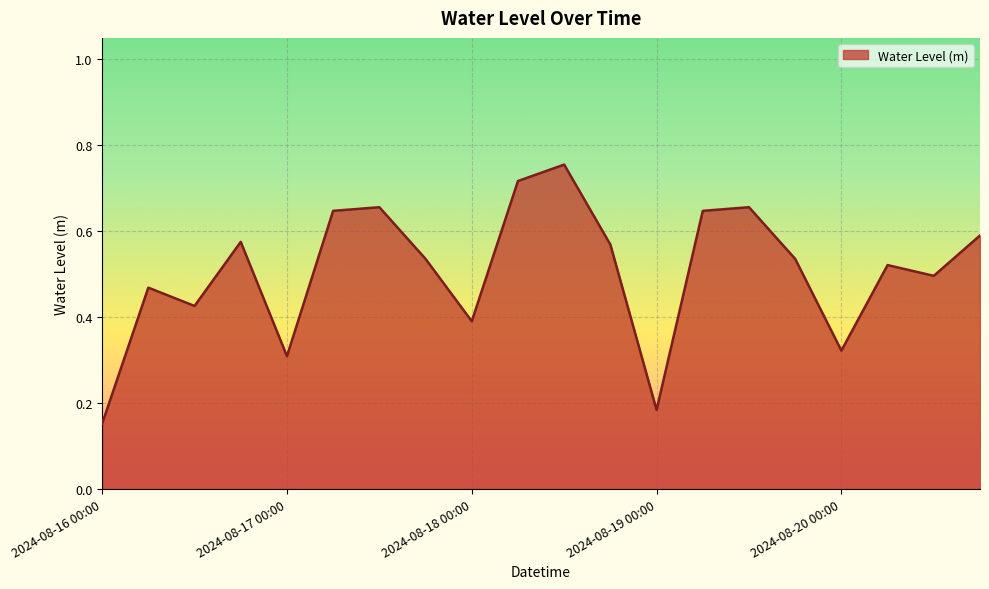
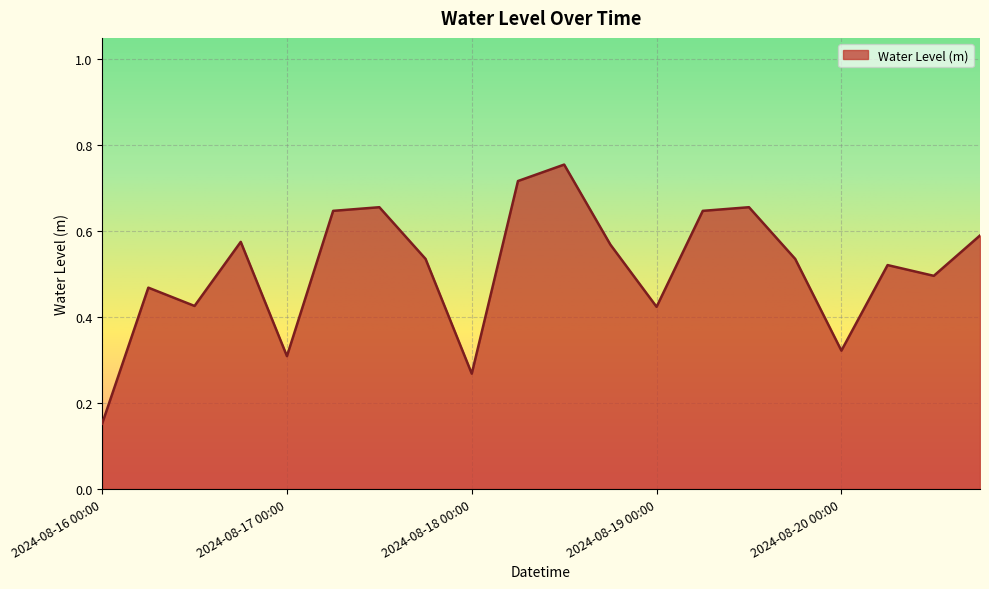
2024-08-18 00:00: 0.39 -> 0.27
2024-08-19 00:00: 0.18 -> 0.42
